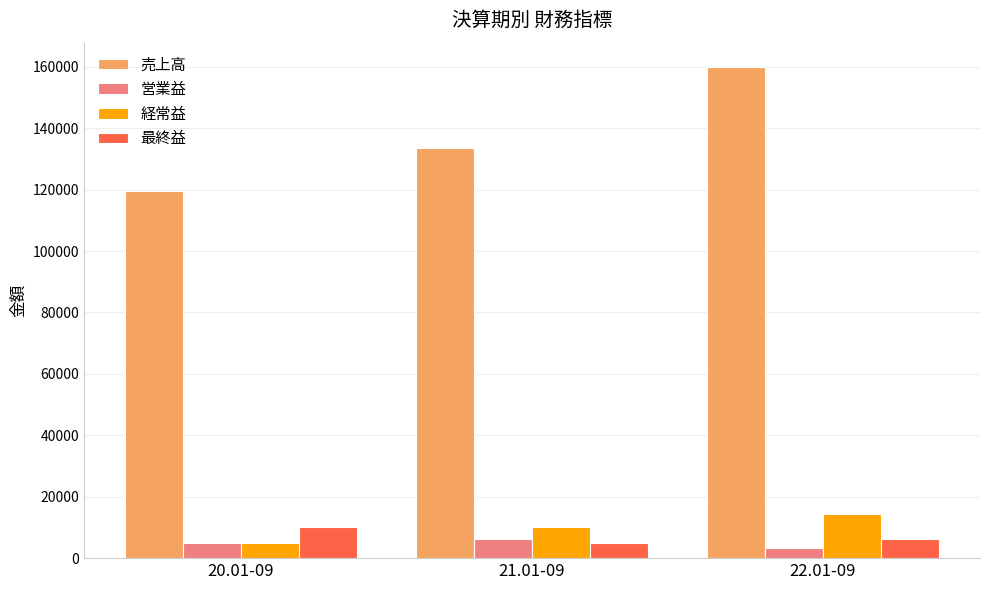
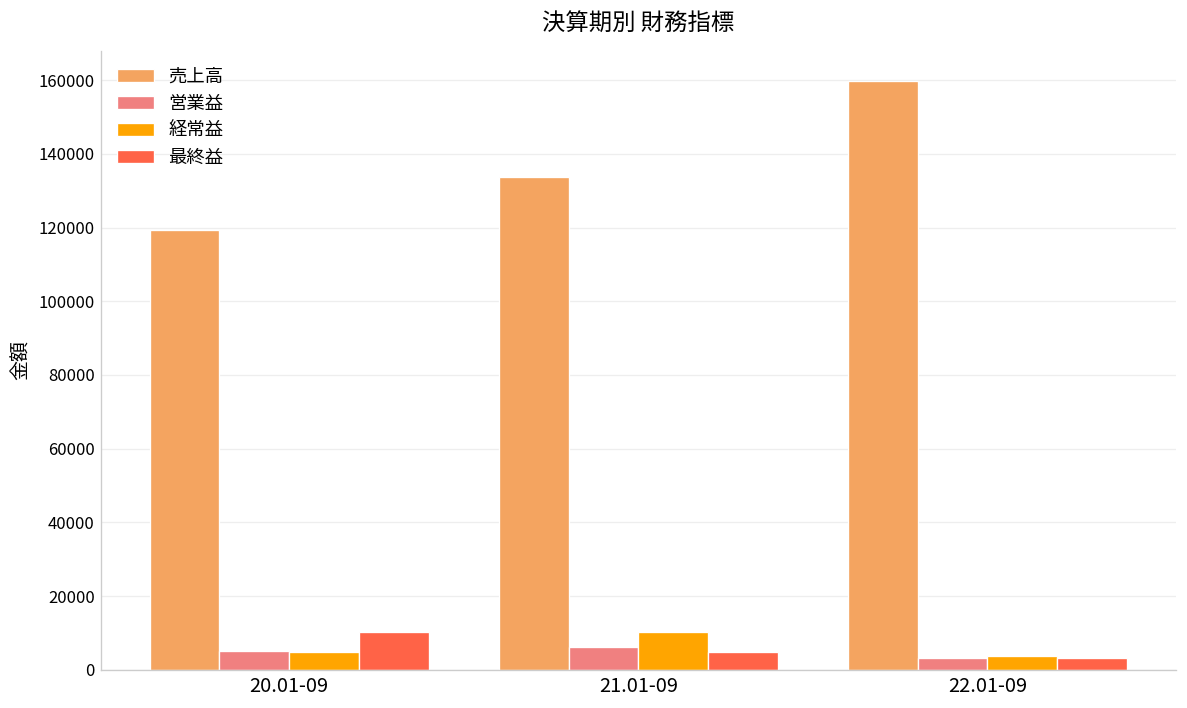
経常益, 22.01-09: 14000 -> 4000
最終益, 22.01-09: 6000 -> 3000
